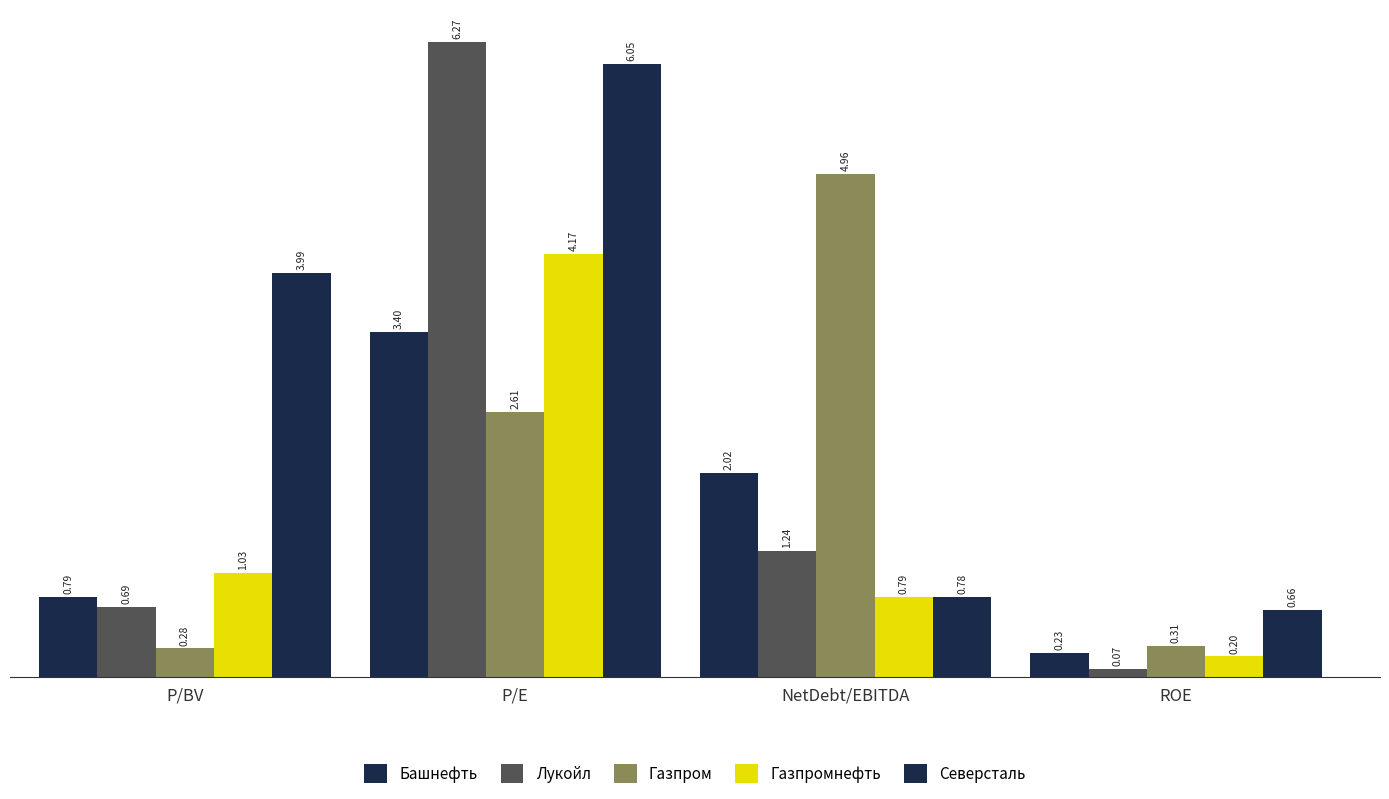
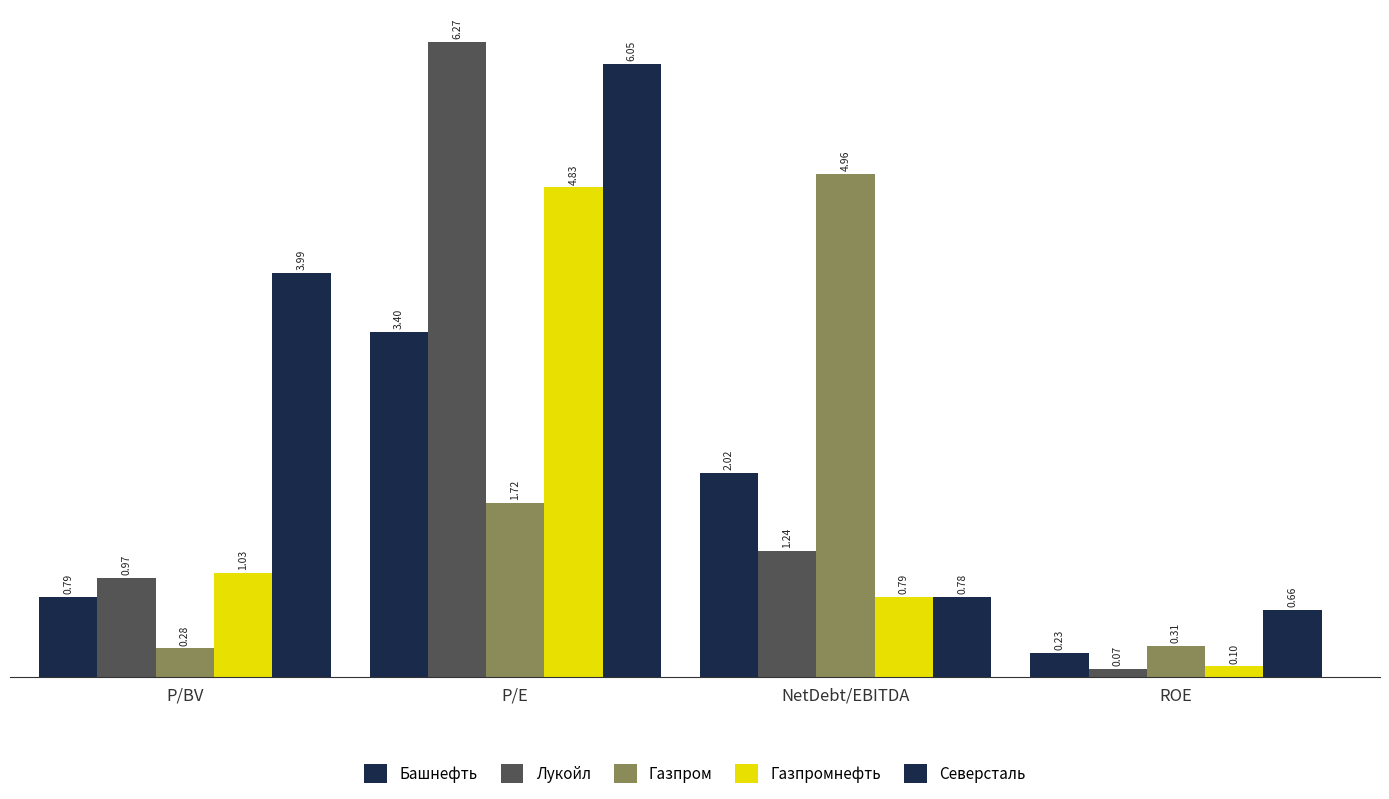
Лукойл, P/BV: 0.69 -> 0.97
Газпром, P/E: 2.61 -> 1.72
Газпромнефть, P/E: 4.17 -> 4.83
Газпромнефть, ROE: 0.20 -> 0.10
